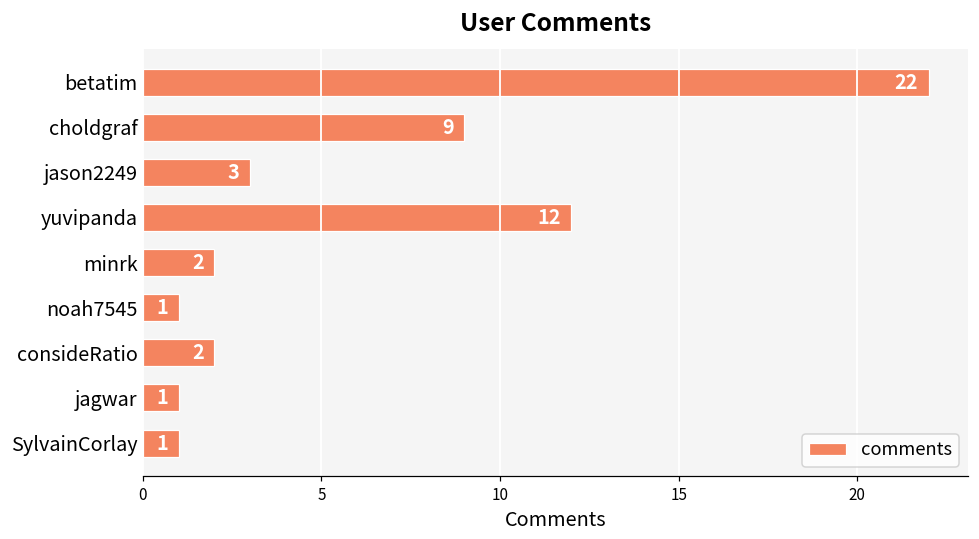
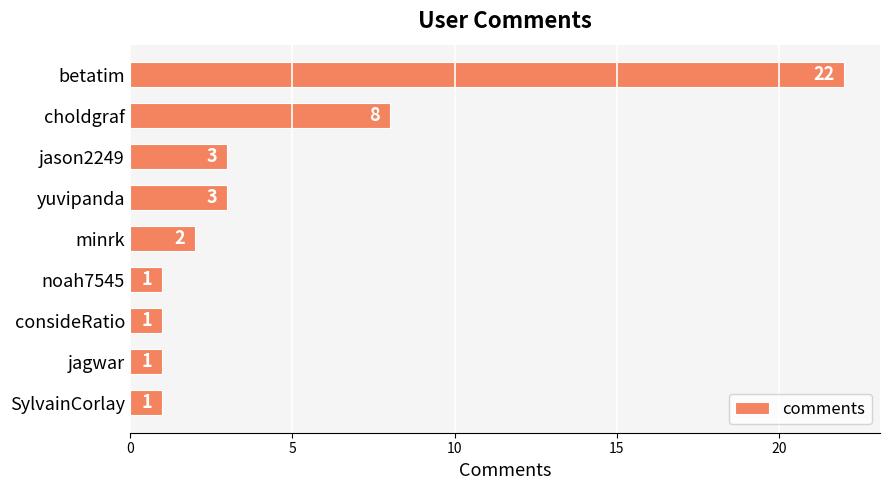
choldgraf: 9 -> 8
yuvipanda: 12 -> 3
consideRatio: 2 -> 1
